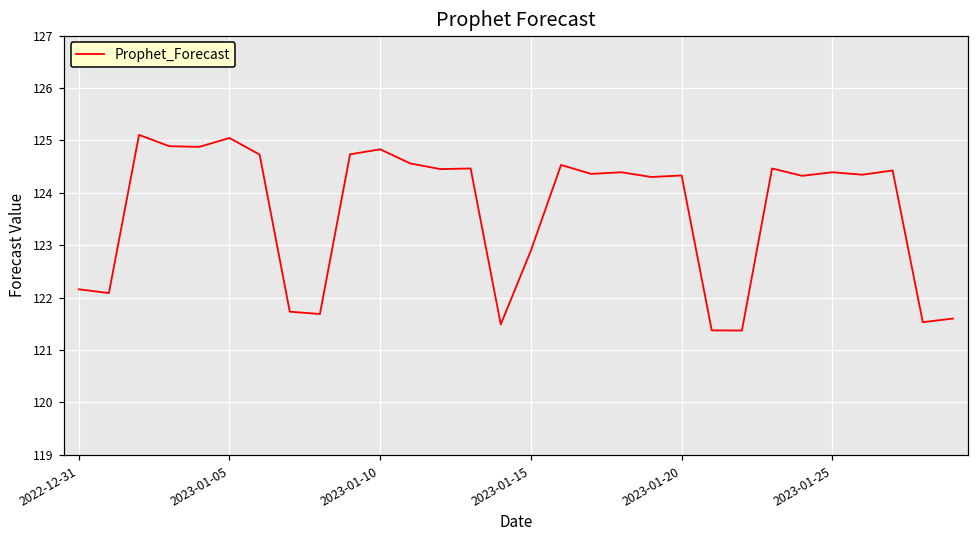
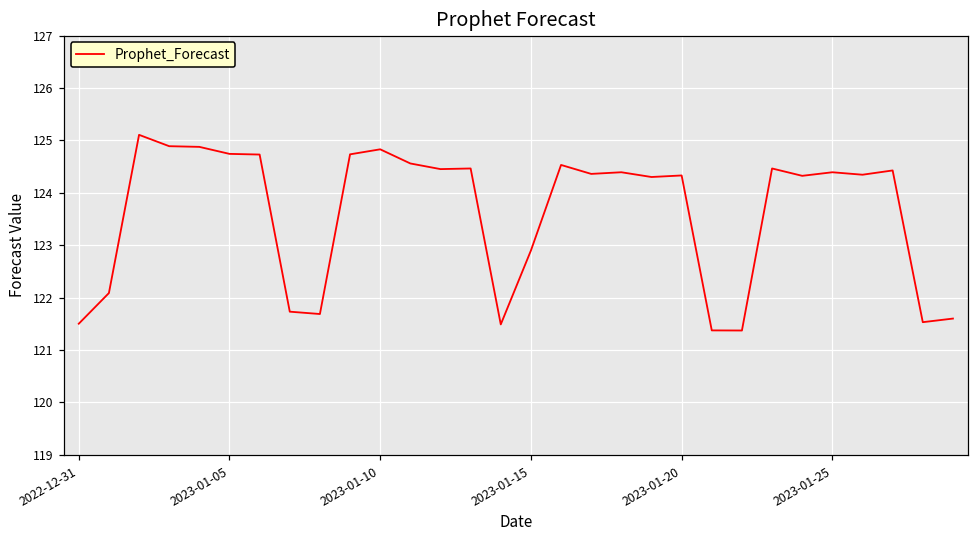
2022-12-31: 122.2 -> 121.5
2023-01-05: 125.0 -> 124.7
